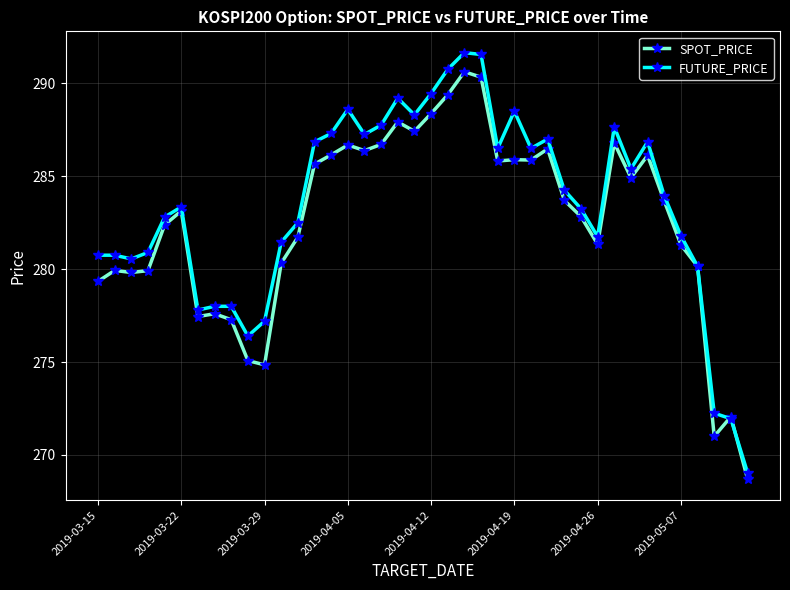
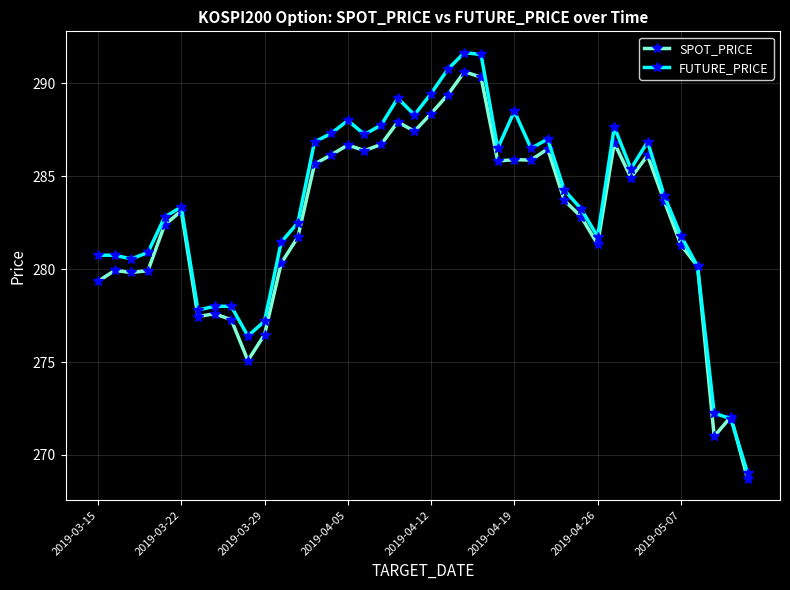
SPOT_PRICE, 2019-03-29: 274.9 -> 276.5
FUTURE_PRICE, 2019-04-05: 288.6 -> 288.0
